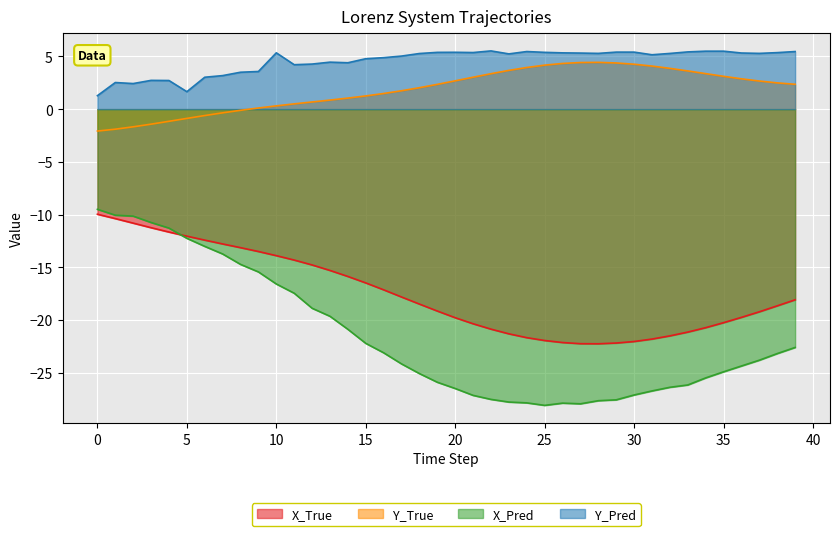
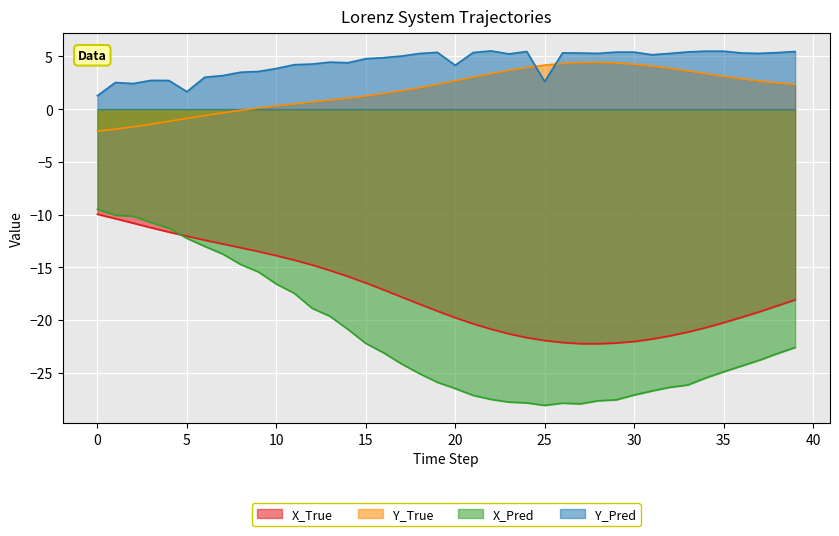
Y_Pred, 10: 5.3 -> 3.9
Y_Pred, 20: 5.4 -> 4.2
Y_Pred, 25: 5.4 -> 2.6
